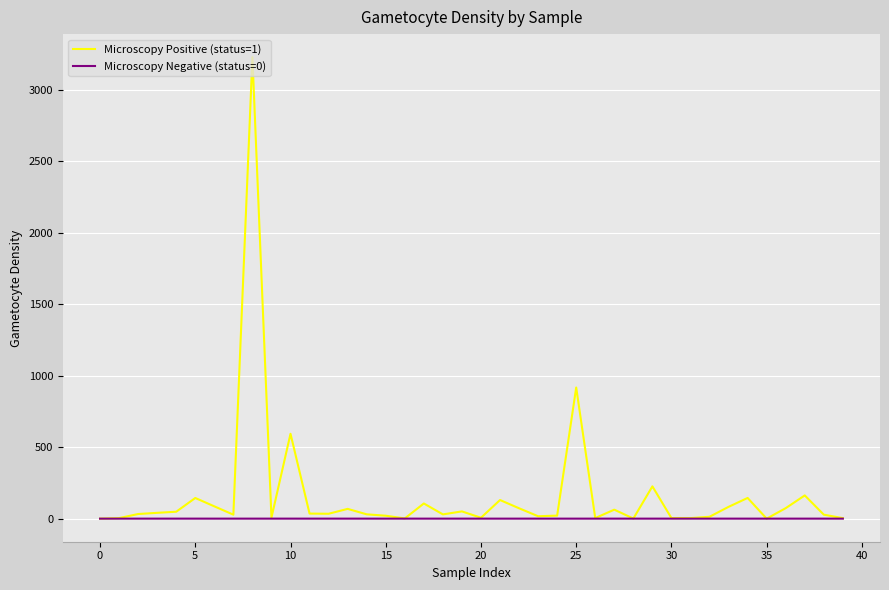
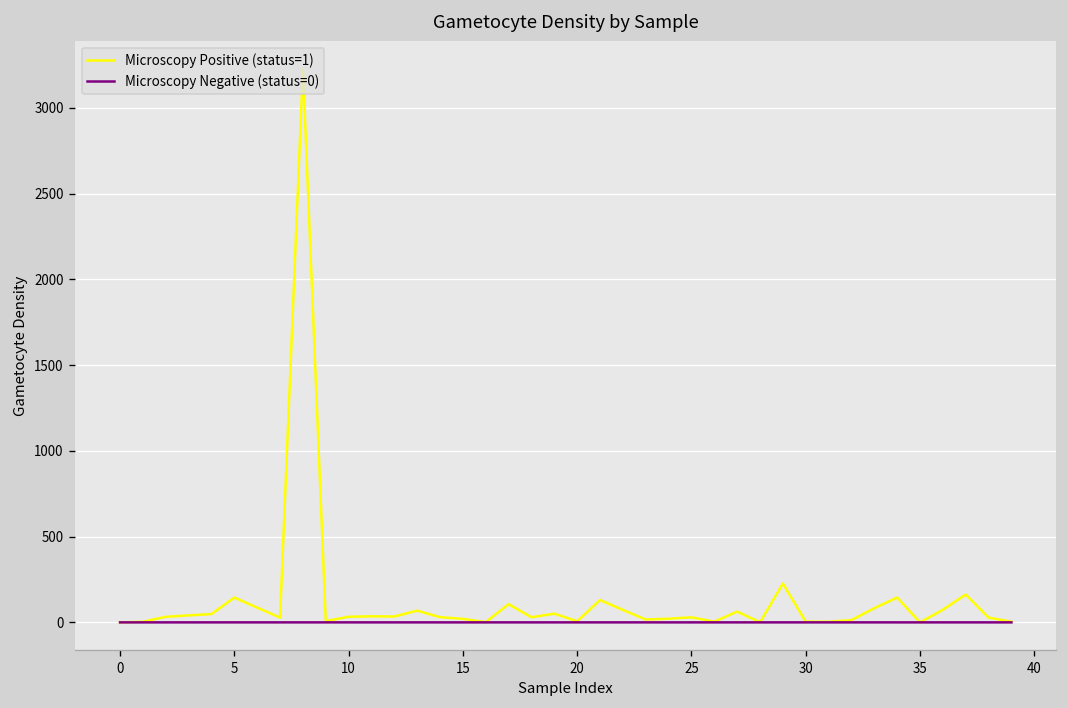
Microscopy Positive (status=1), 10: 590 -> 30
Microscopy Positive (status=1), 25: 920 -> 30
